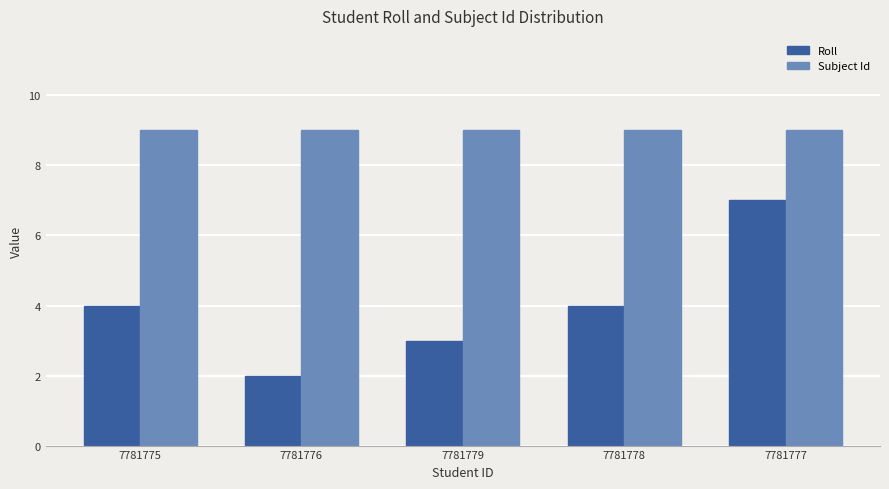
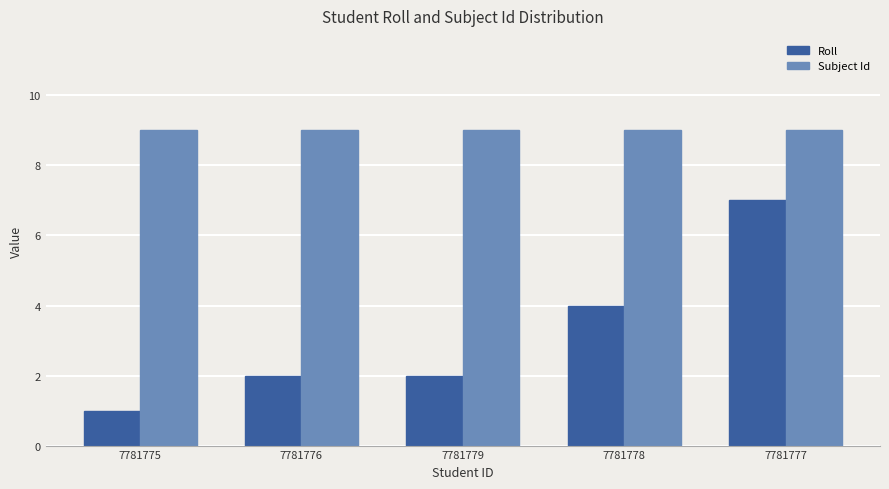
Roll, 7781775: 4 -> 1
Roll, 7781779: 3 -> 2
